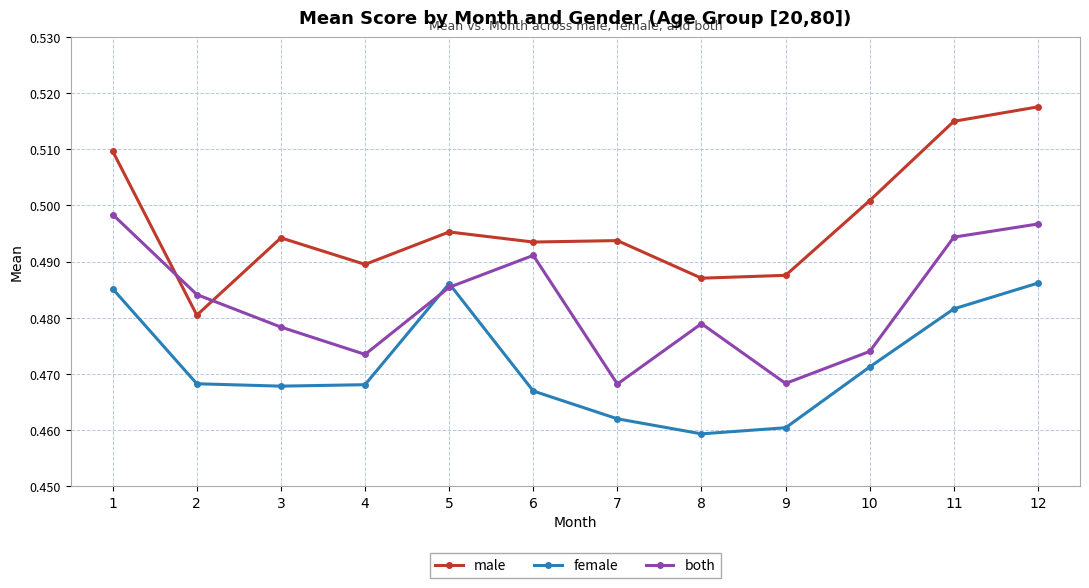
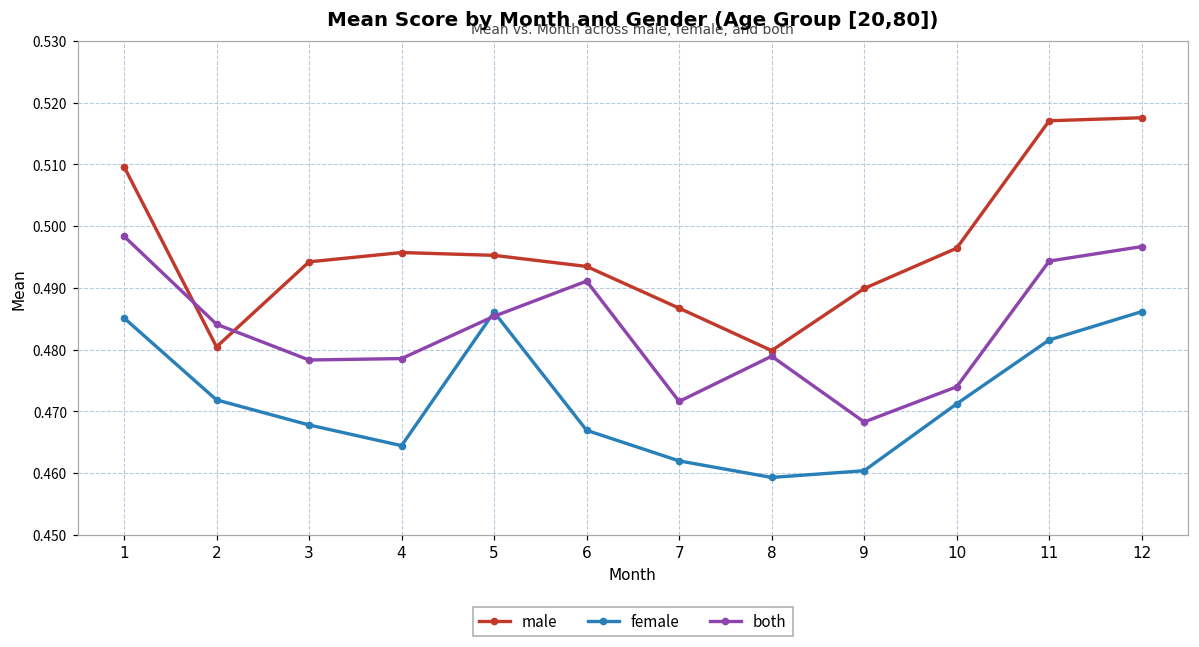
female, 2: 0.468 -> 0.472
male, 4: 0.489 -> 0.496
female, 4: 0.468 -> 0.464
both, 4: 0.473 -> 0.479
male, 7: 0.494 -> 0.487
both, 7: 0.468 -> 0.472
male, 8: 0.487 -> 0.480
male, 9: 0.488 -> 0.490
male, 10: 0.501 -> 0.496
male, 11: 0.515 -> 0.517
